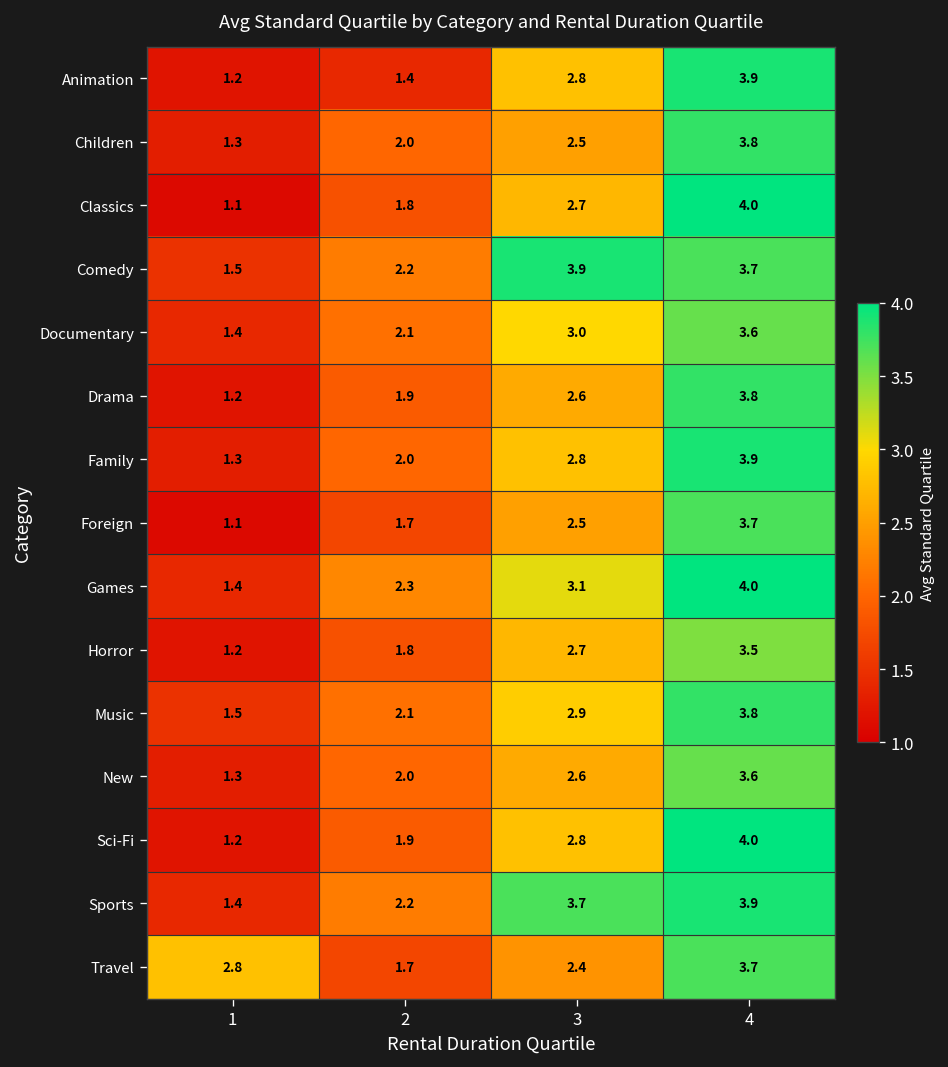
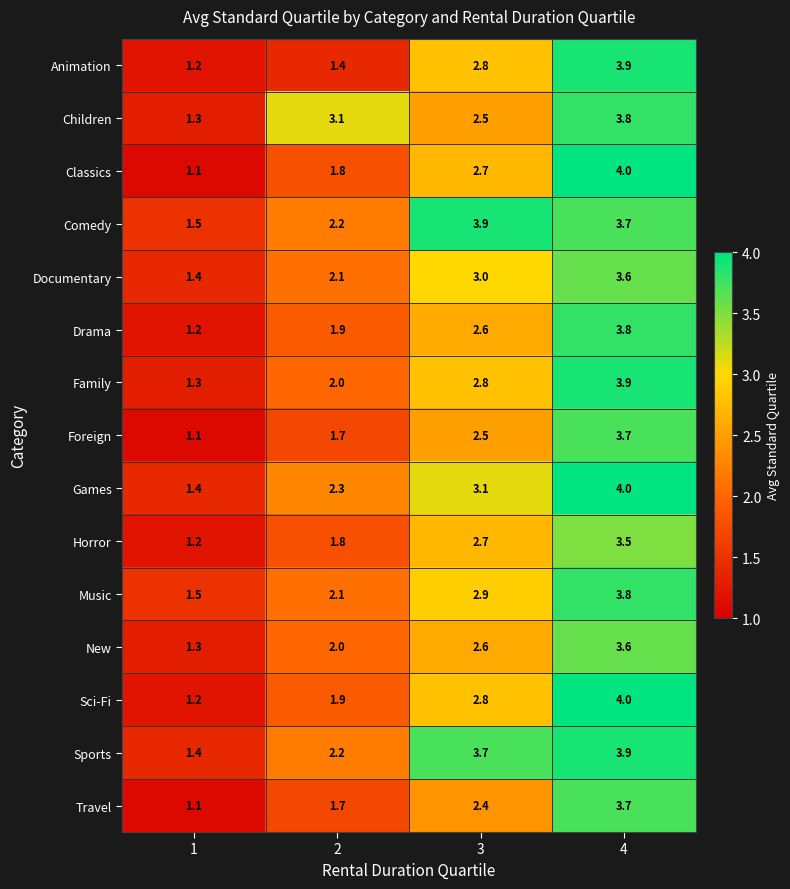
Children, 2: 2.0 -> 3.1
Travel, 1: 2.8 -> 1.1
